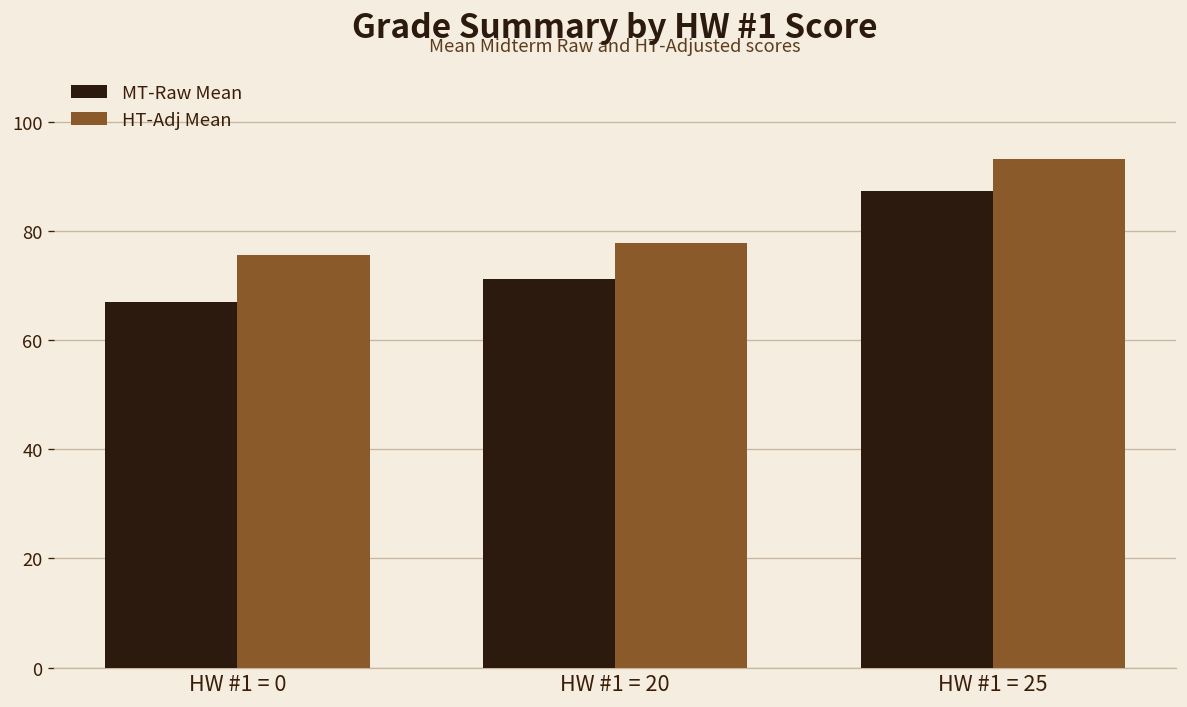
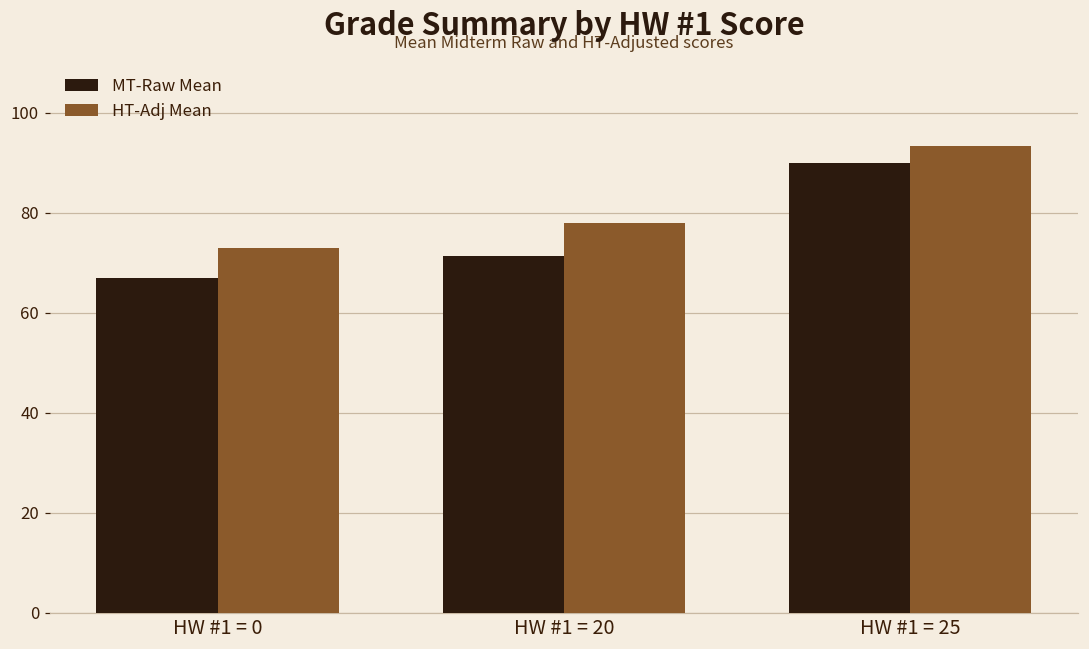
HT-Adj Mean, HW #1 = 0: 76 -> 73
MT-Raw Mean, HW #1 = 25: 87 -> 90
